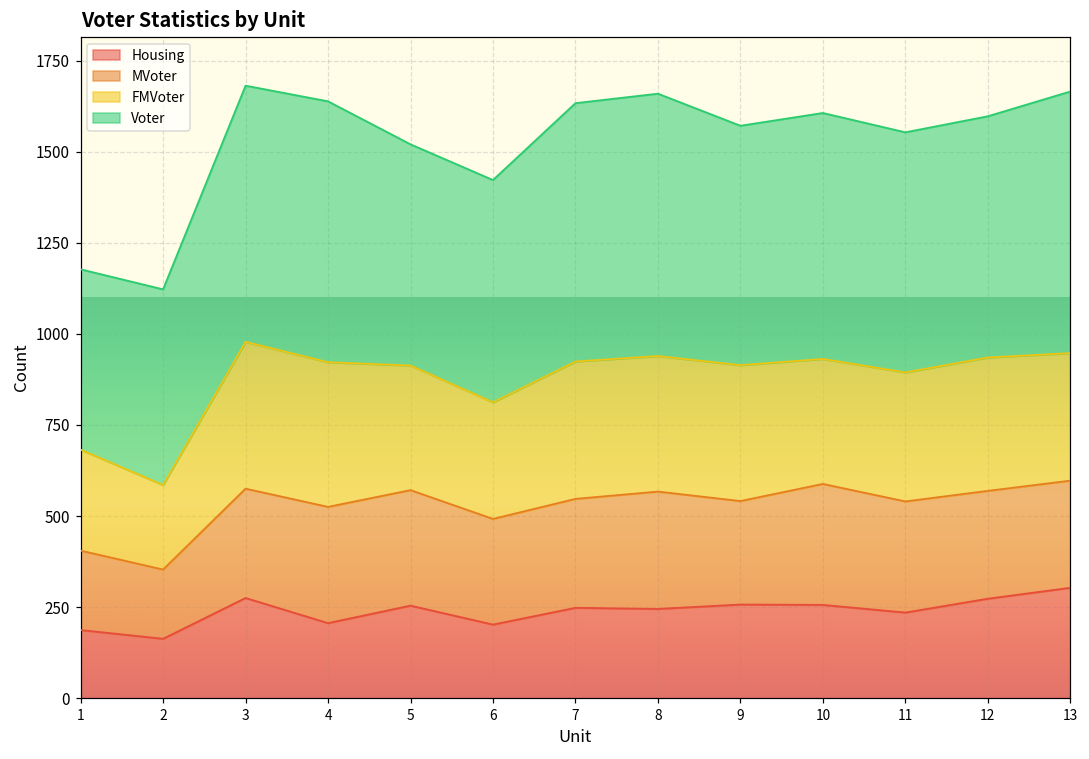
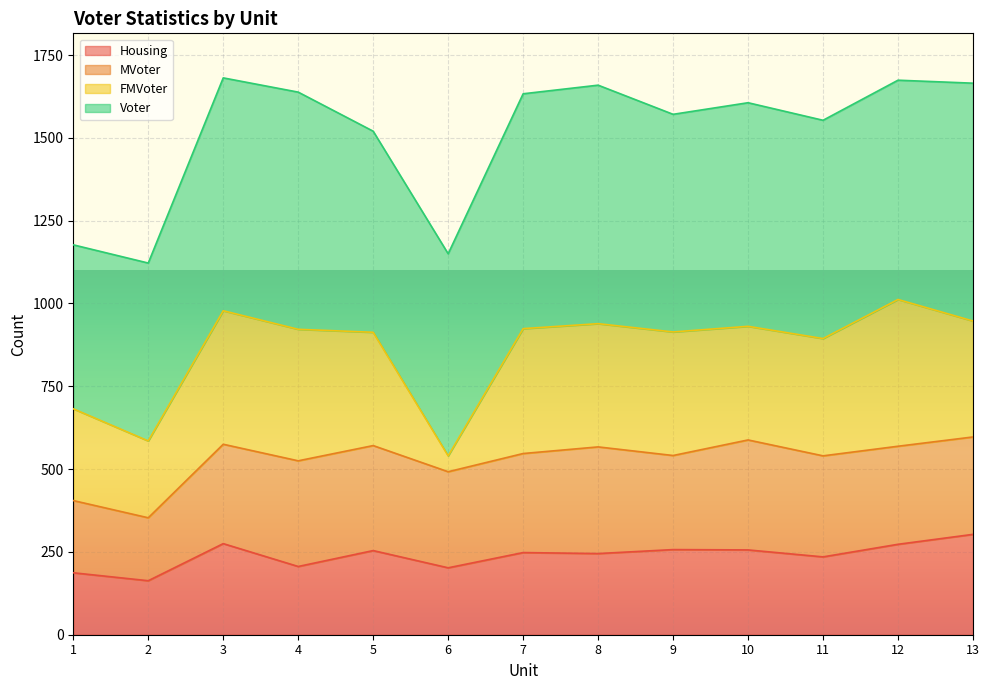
FMVoter, 6: 320 -> 50
FMVoter, 12: 370 -> 440
